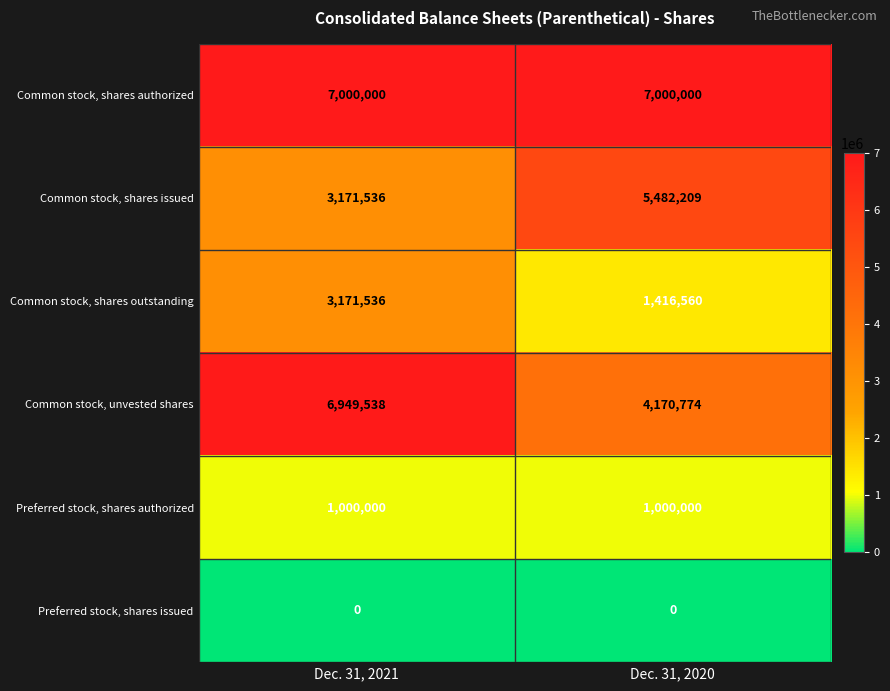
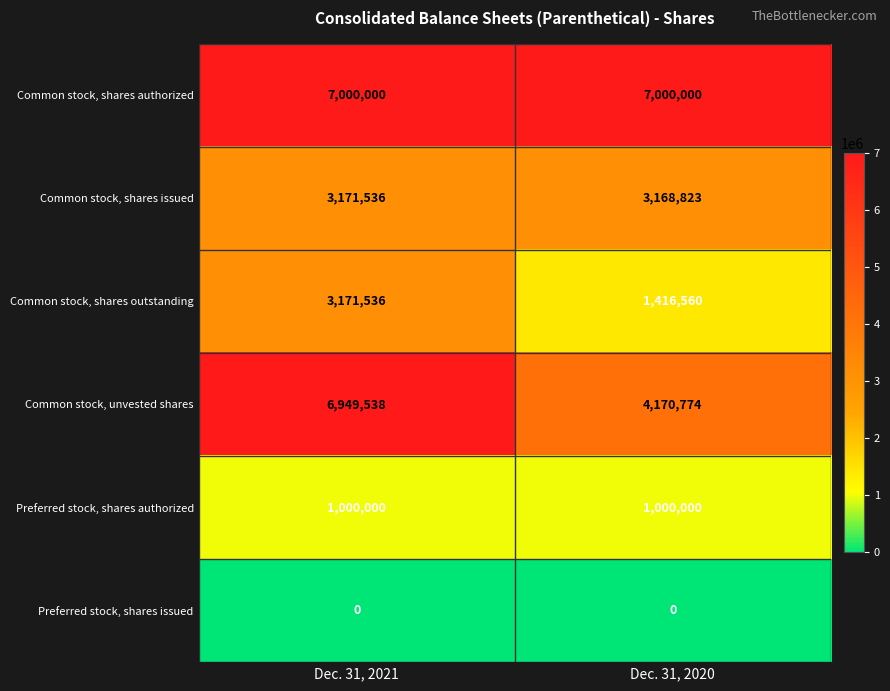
Common stock, shares issued, Dec. 31, 2020: 5,482,209 -> 3,168,823
